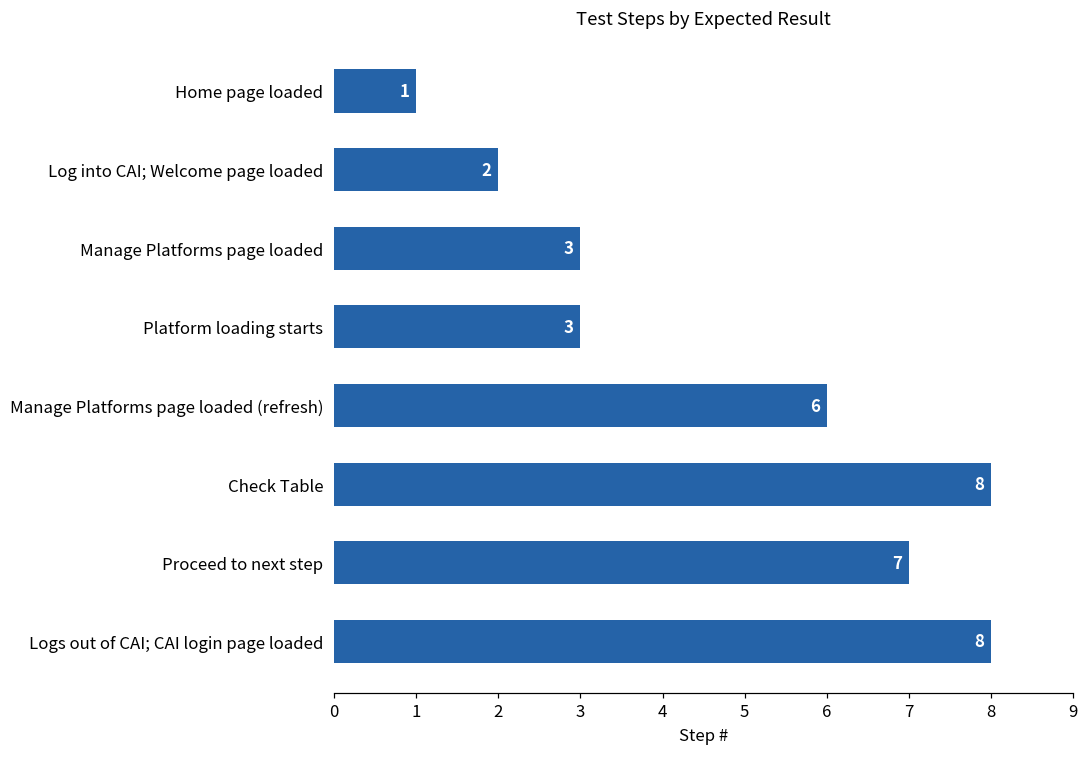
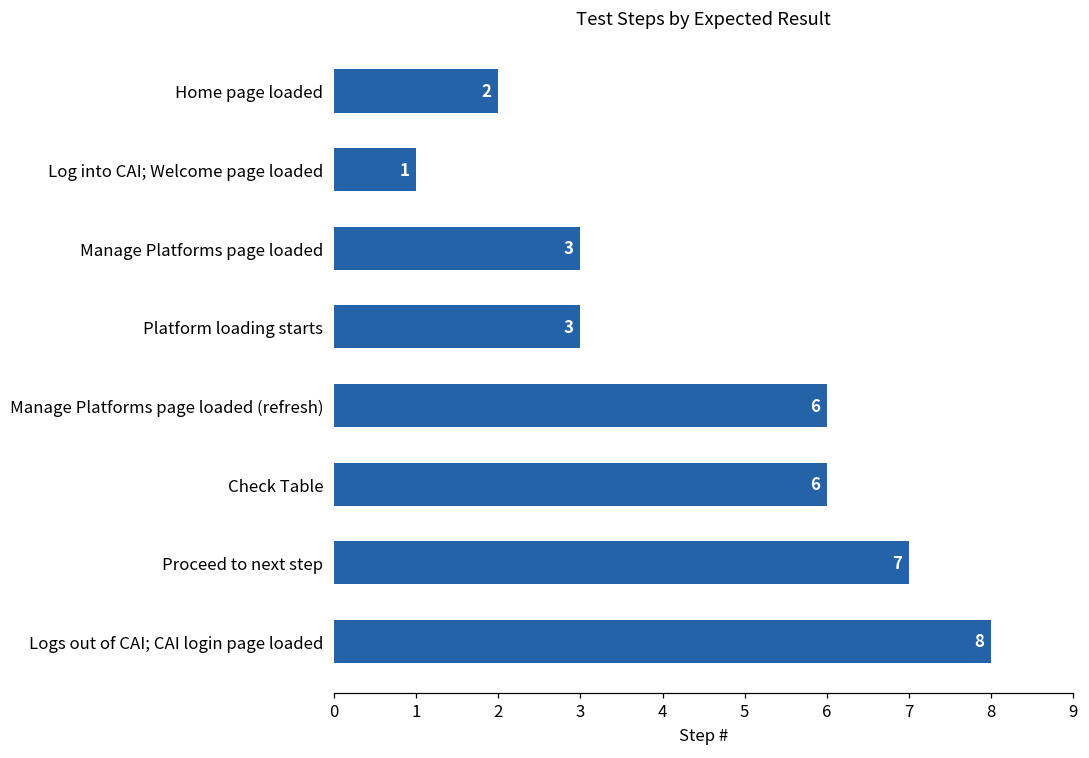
Home page loaded: 1 -> 2
Log into CAI; Welcome page loaded: 2 -> 1
Check Table: 8 -> 6
